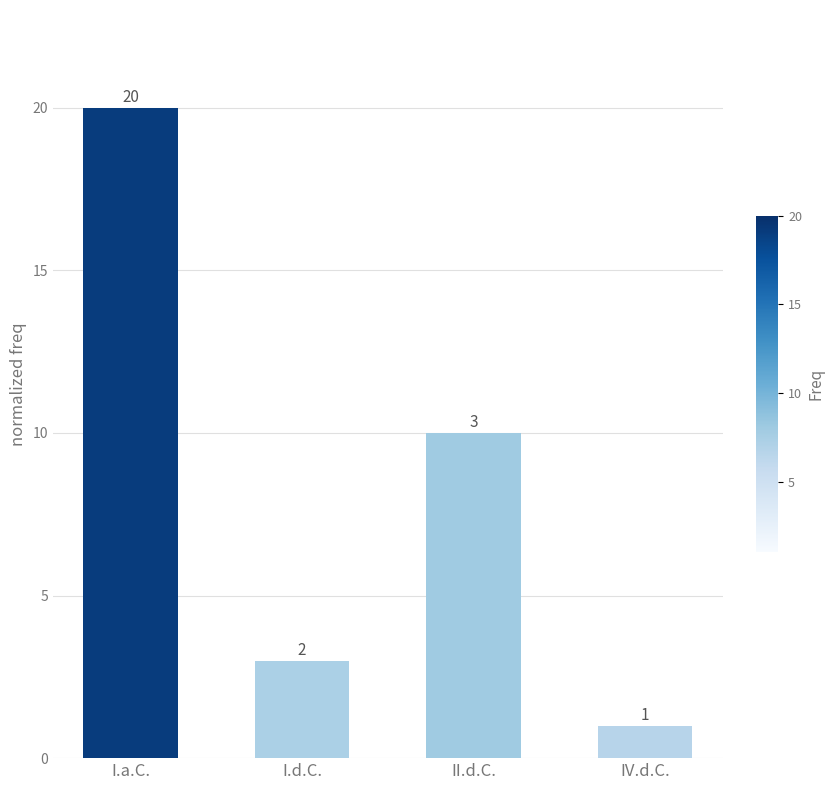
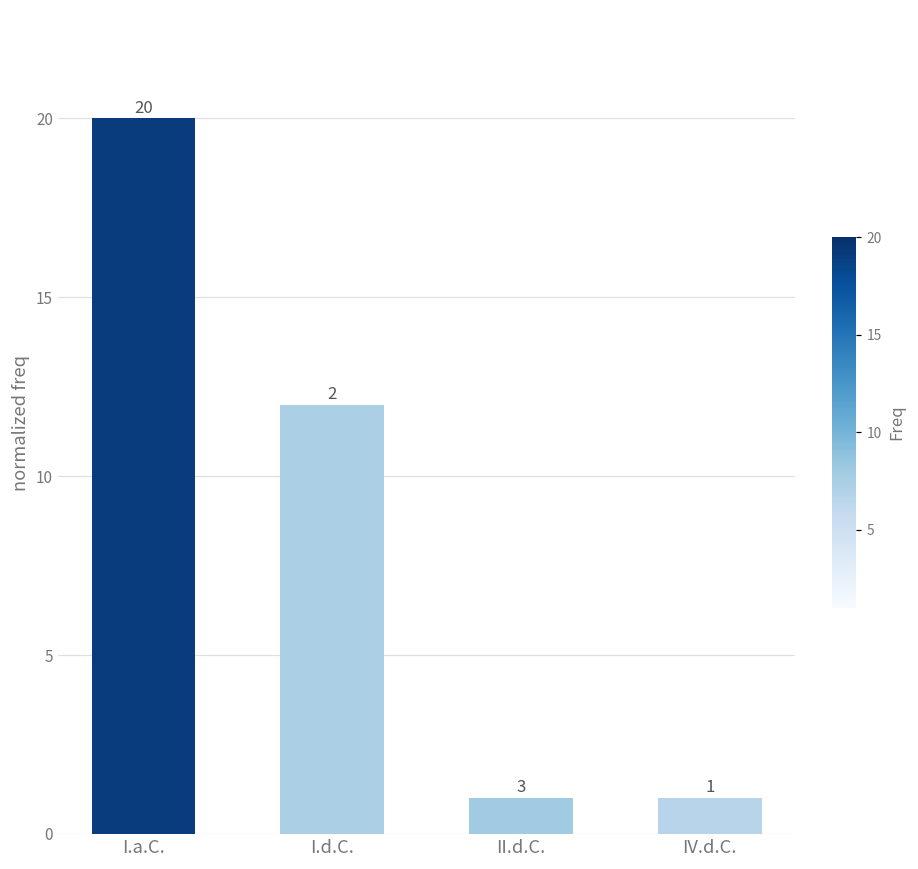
I.d.C.: 3 -> 12
II.d.C.: 10 -> 1
